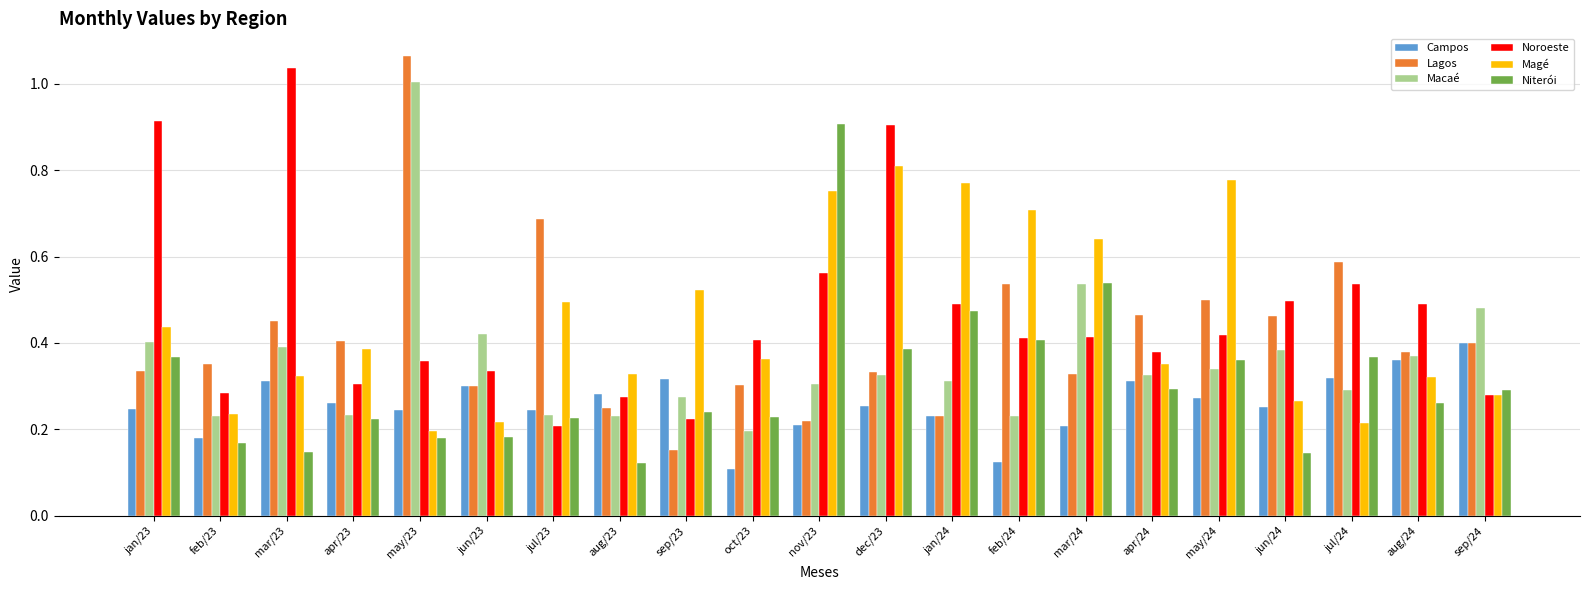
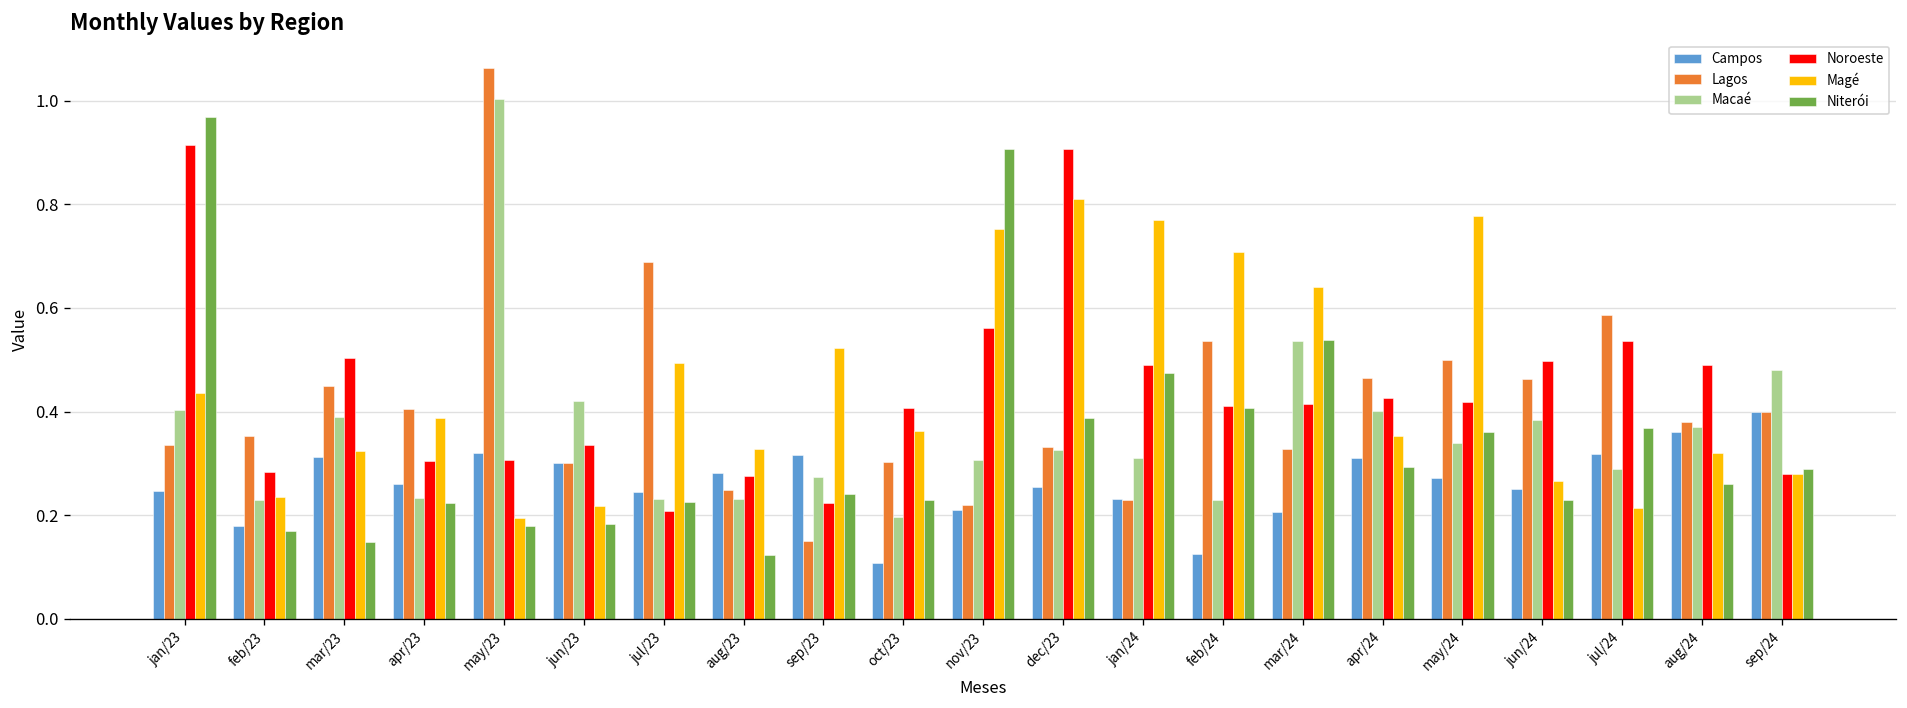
Niterói, jan/23: 0.37 -> 0.97
Noroeste, mar/23: 1.04 -> 0.50
Campos, may/23: 0.25 -> 0.32
Noroeste, may/23: 0.36 -> 0.31
Macaé, apr/24: 0.33 -> 0.40
Noroeste, apr/24: 0.38 -> 0.43
Niterói, jun/24: 0.15 -> 0.23
